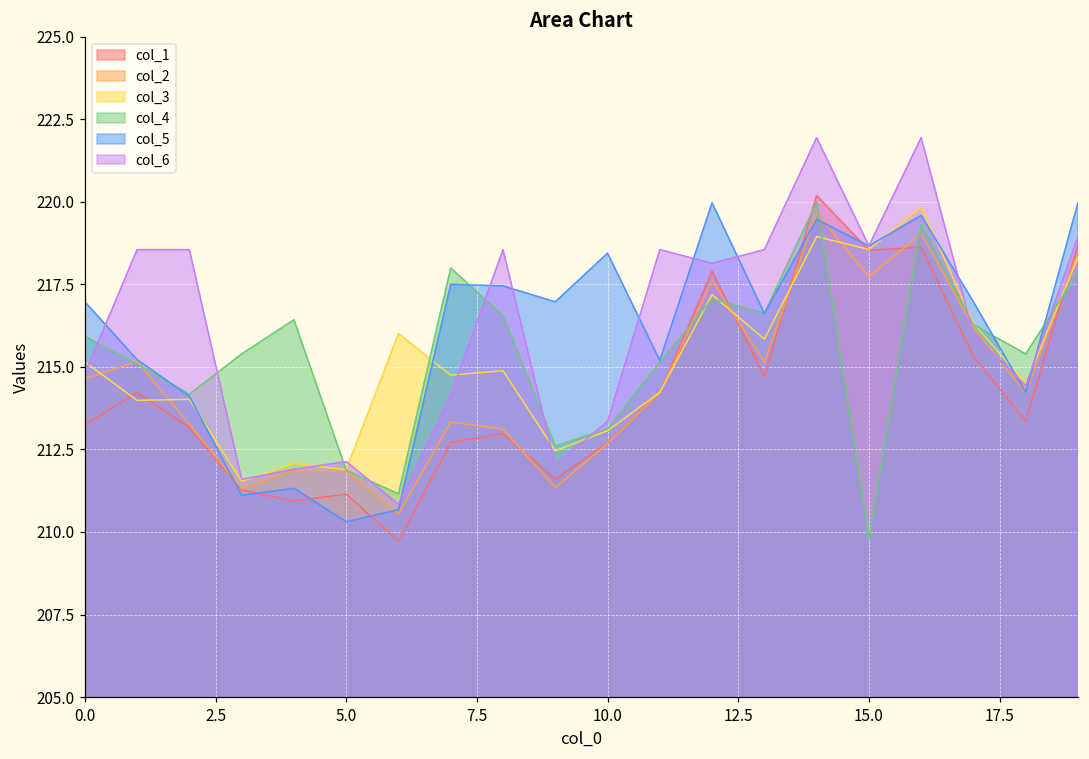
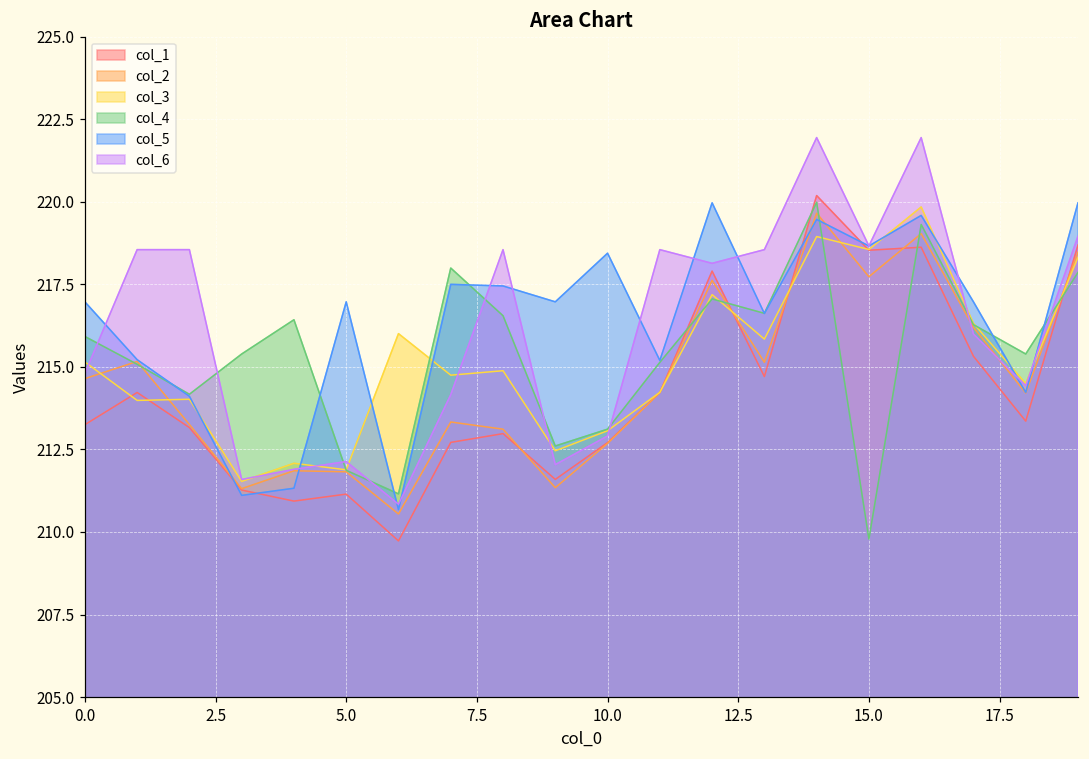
col_5, 5.0: 210.3 -> 217.0
col_6, 10.0: 213.3 -> 212.9
